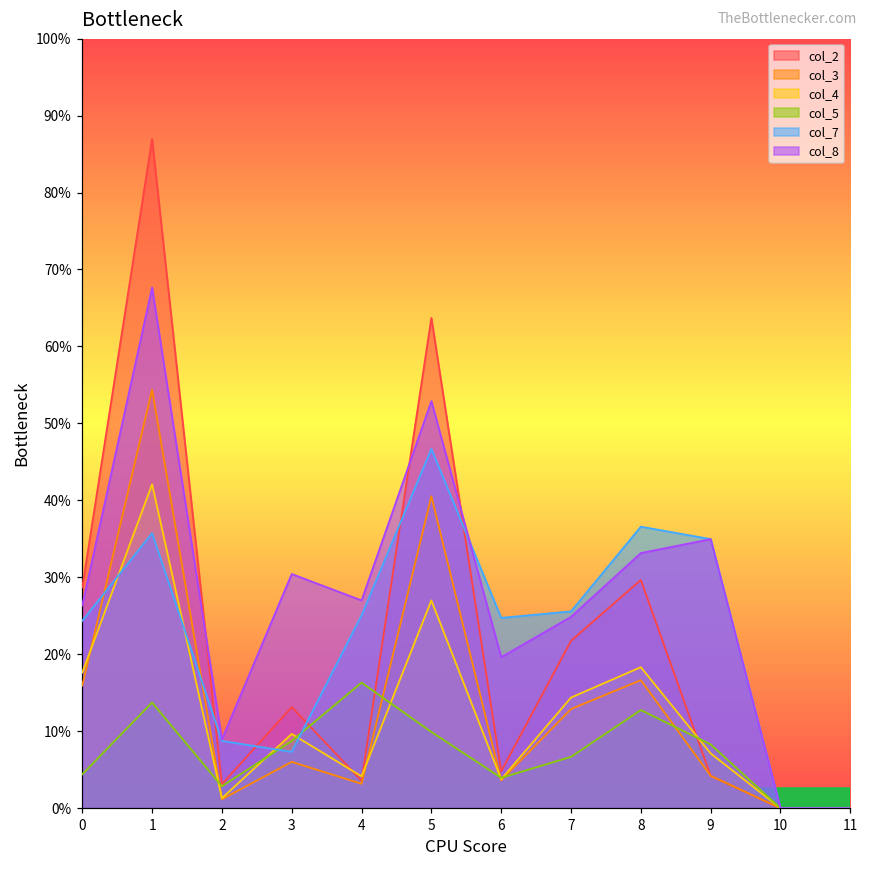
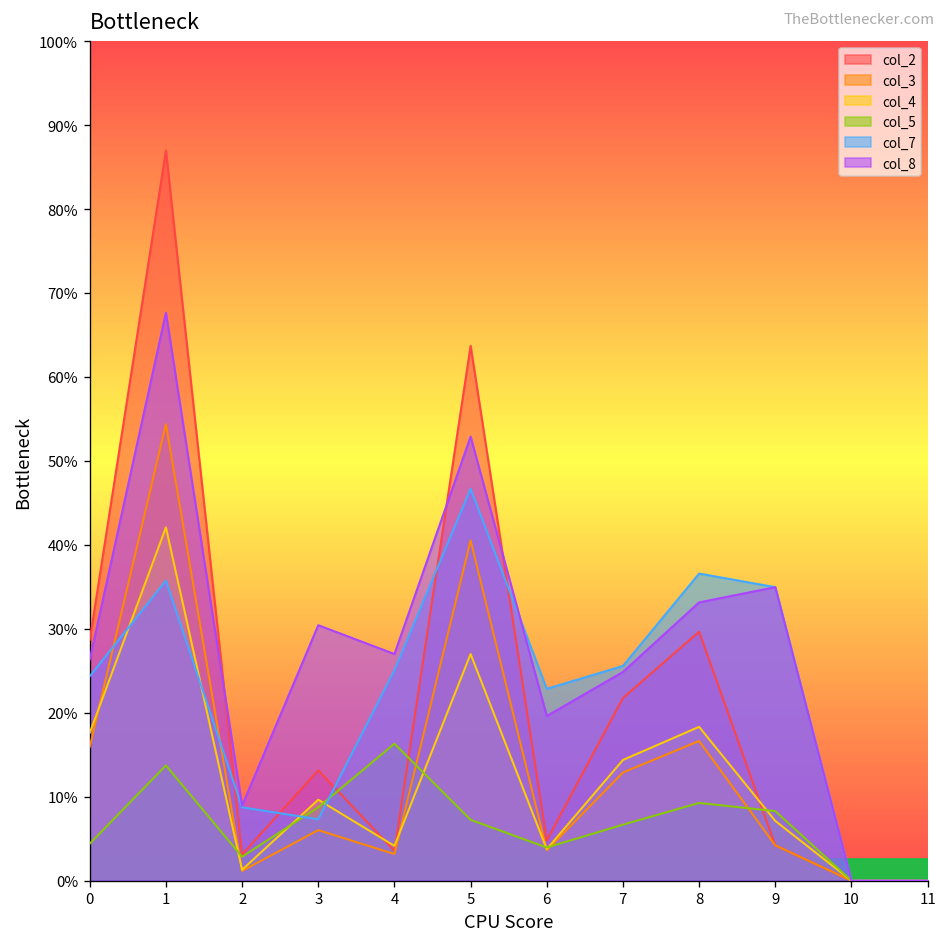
col_5, 5: 10% -> 7%
col_7, 6: 25% -> 23%
col_5, 8: 13% -> 9%
